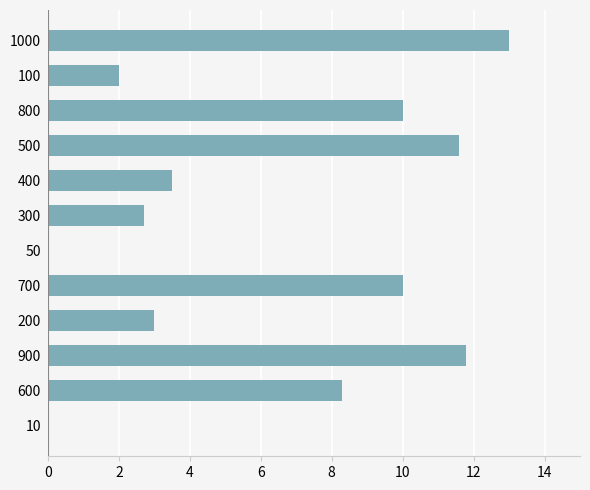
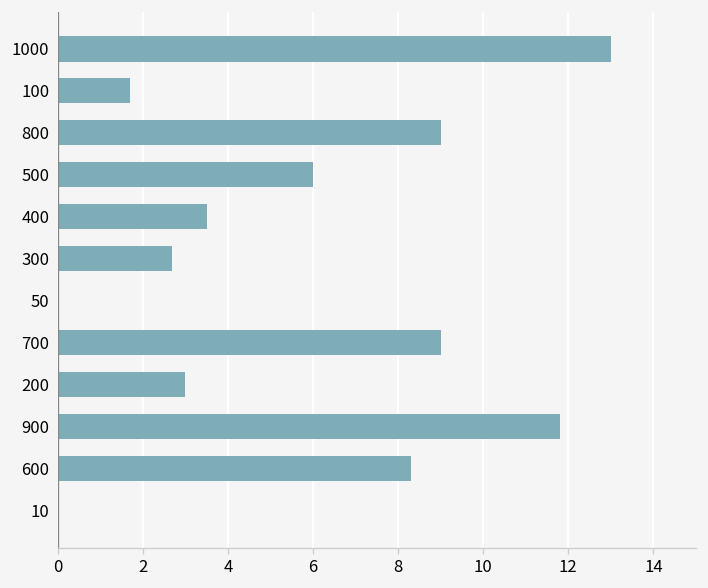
100: 2.0 -> 1.7
800: 10 -> 9
500: 11.6 -> 6.0
700: 10 -> 9
